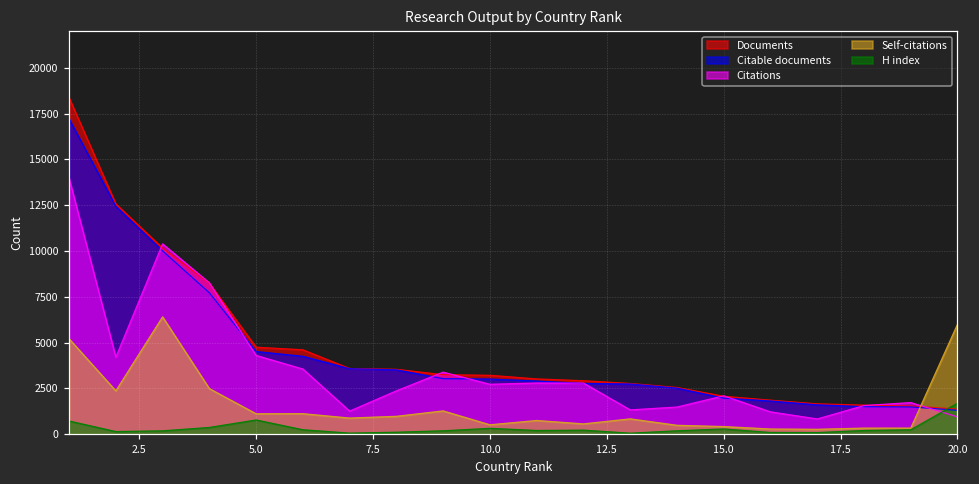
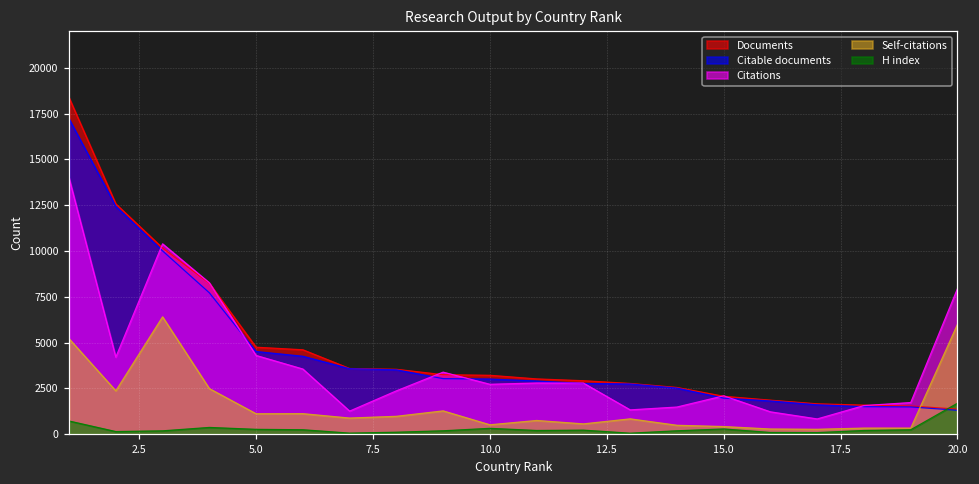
H index, 5.0: 800 -> 300
Citations, 20.0: 900 -> 7900
